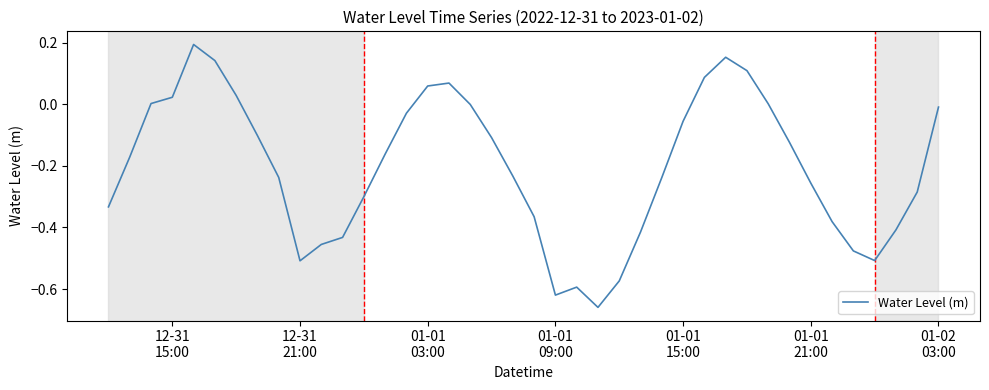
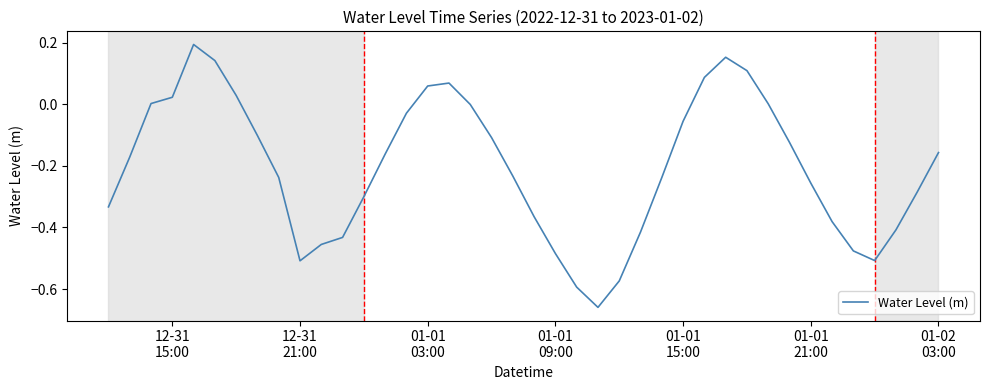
01-01 09:00: -0.62 -> -0.48
01-02 03:00: -0.01 -> -0.16
